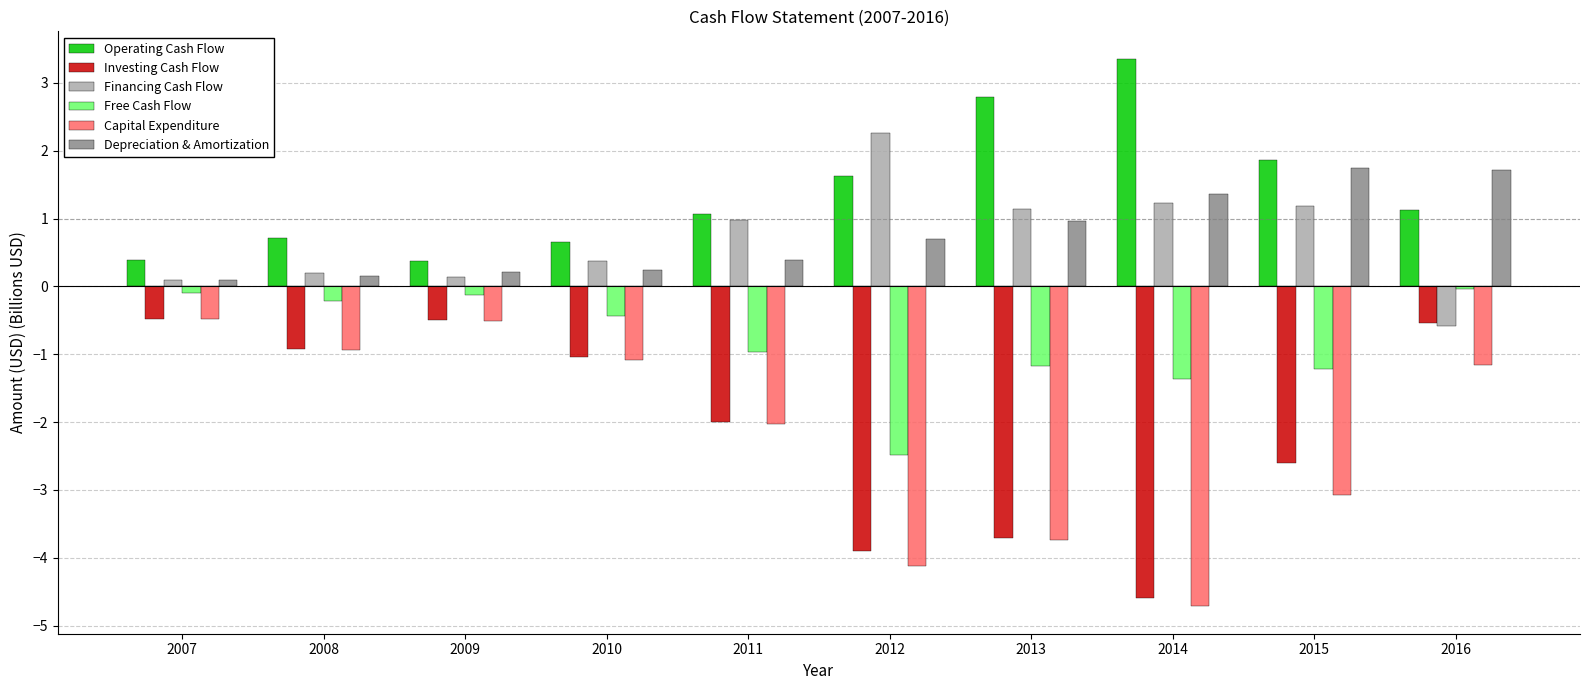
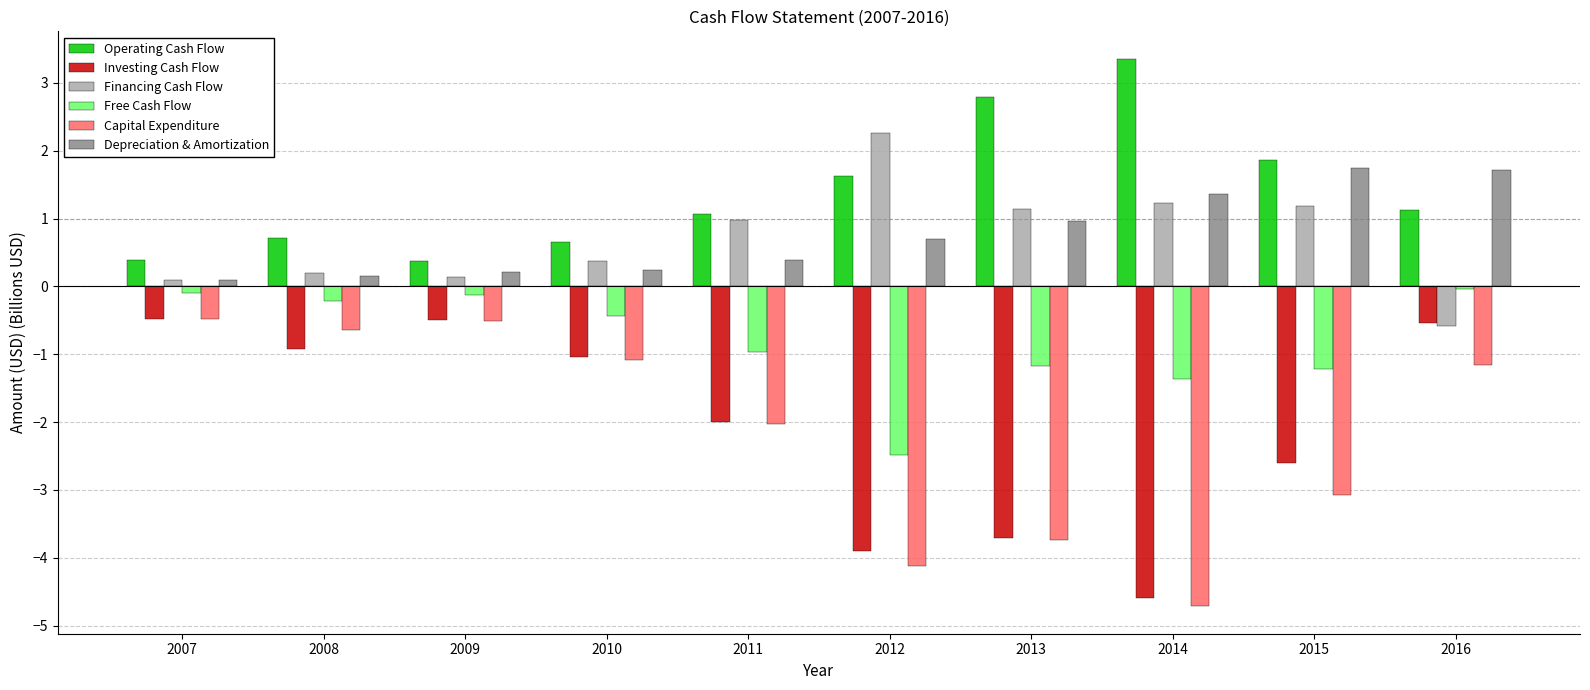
Capital Expenditure, 2008: -0.9 -> -0.6
